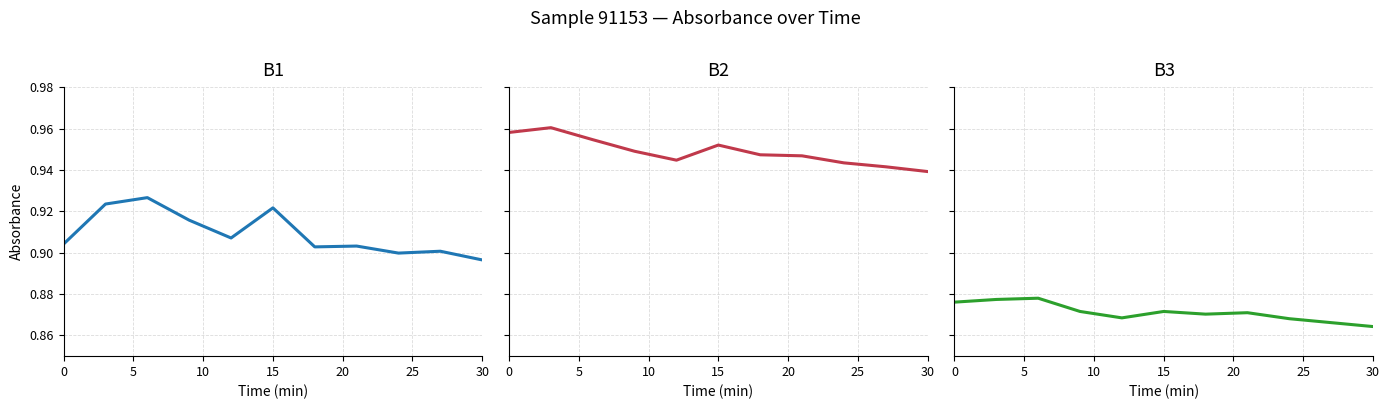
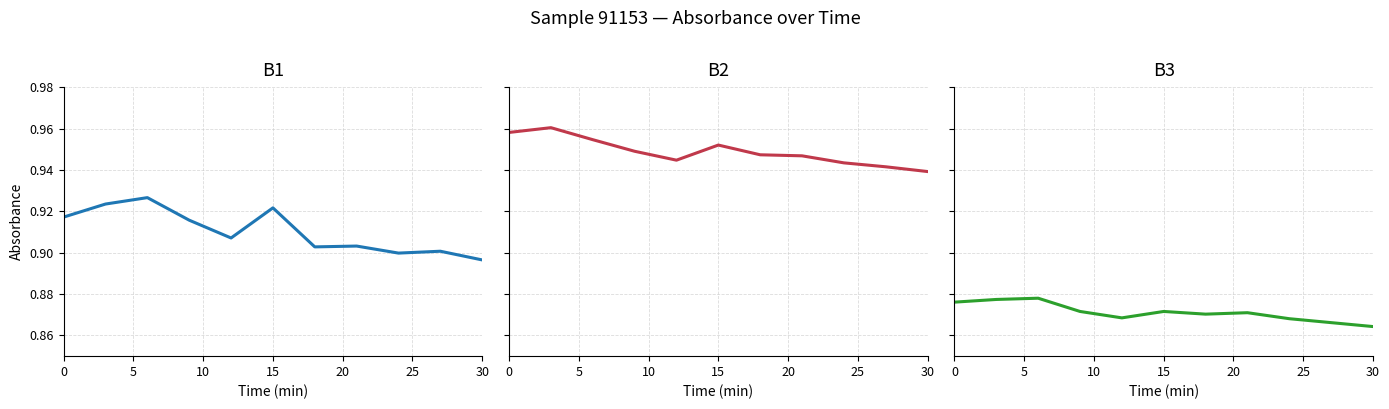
B1, 0: 0.904 -> 0.917
